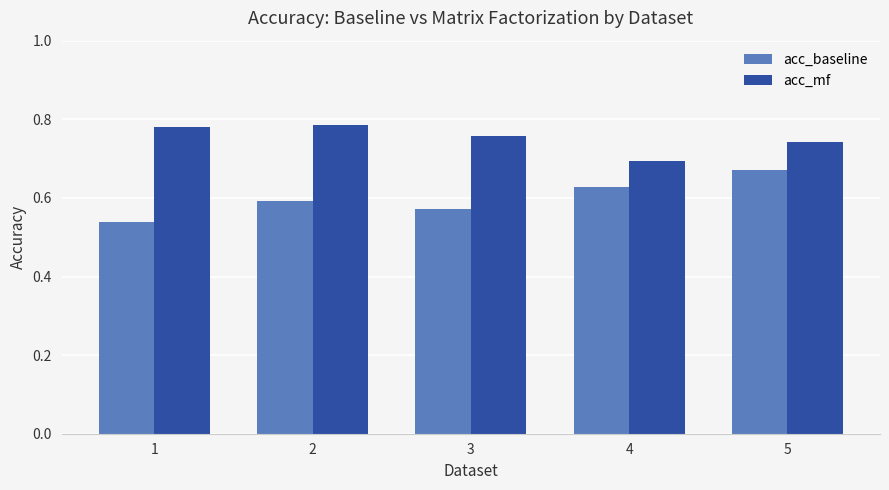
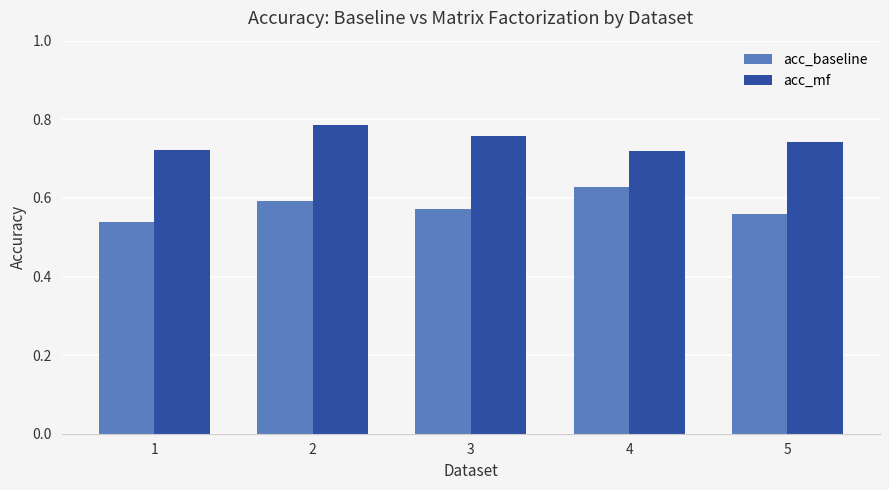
acc_mf, 1: 0.78 -> 0.72
acc_mf, 4: 0.69 -> 0.72
acc_baseline, 5: 0.67 -> 0.56
